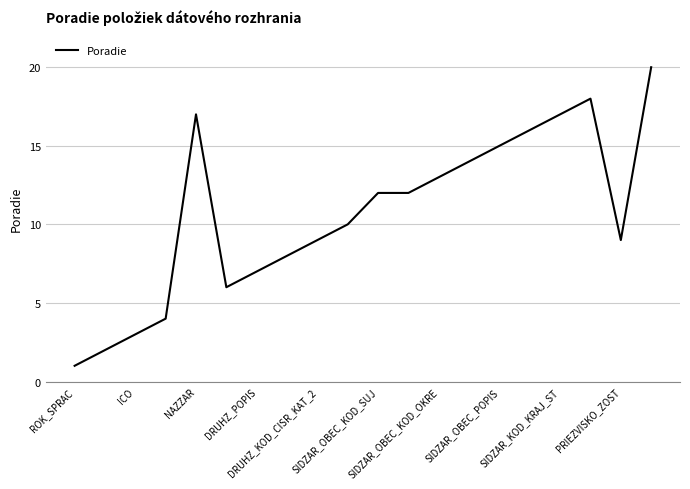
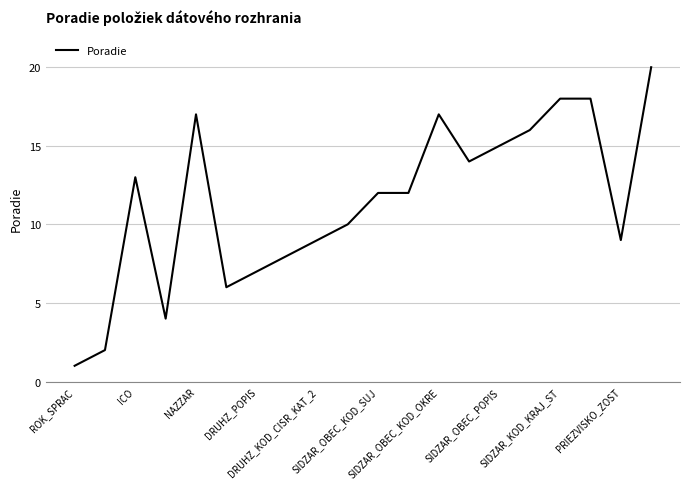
ICO: 3 -> 13
SIDZAR_OBEC_KOD_OKRE: 13 -> 17
SIDZAR_KOD_KRAJ_ST: 17 -> 18
